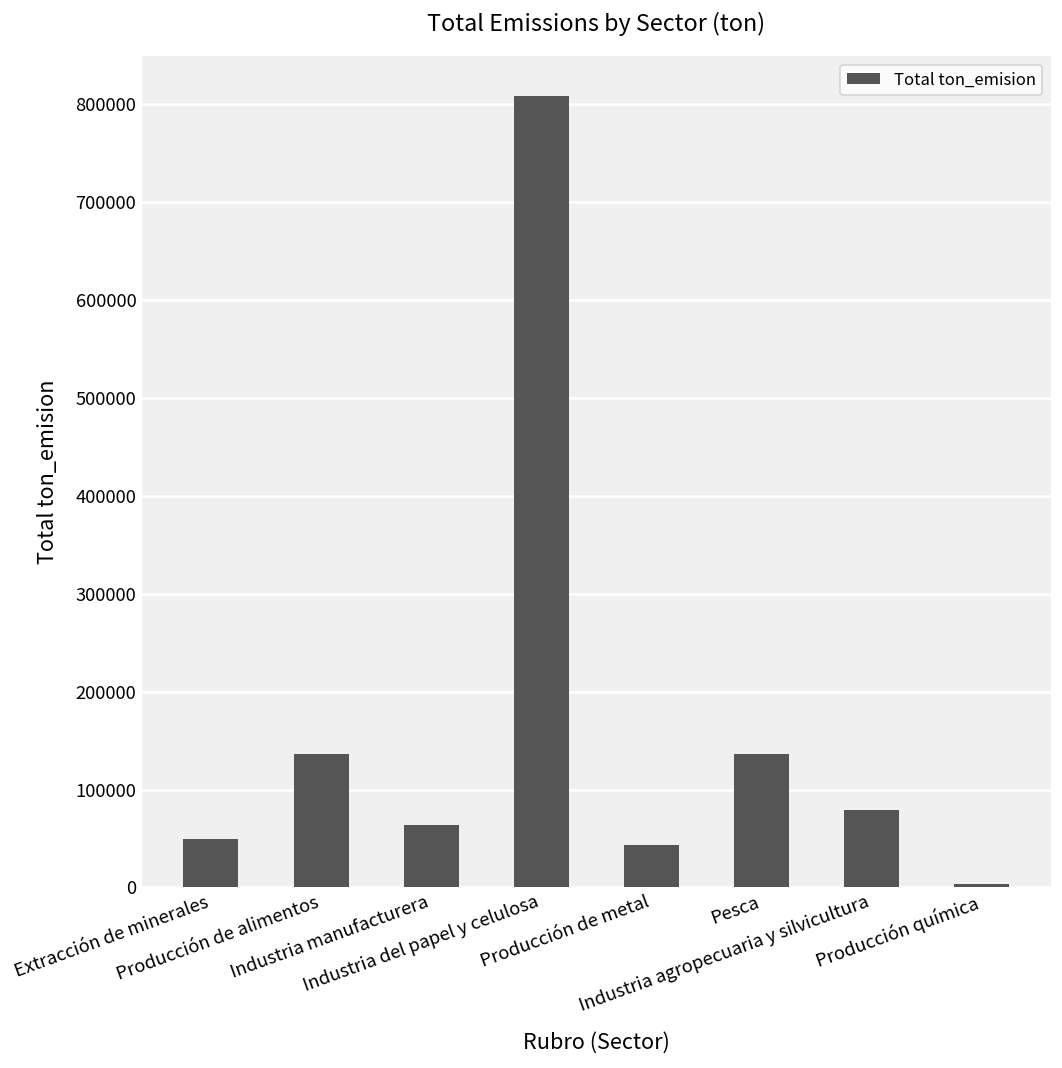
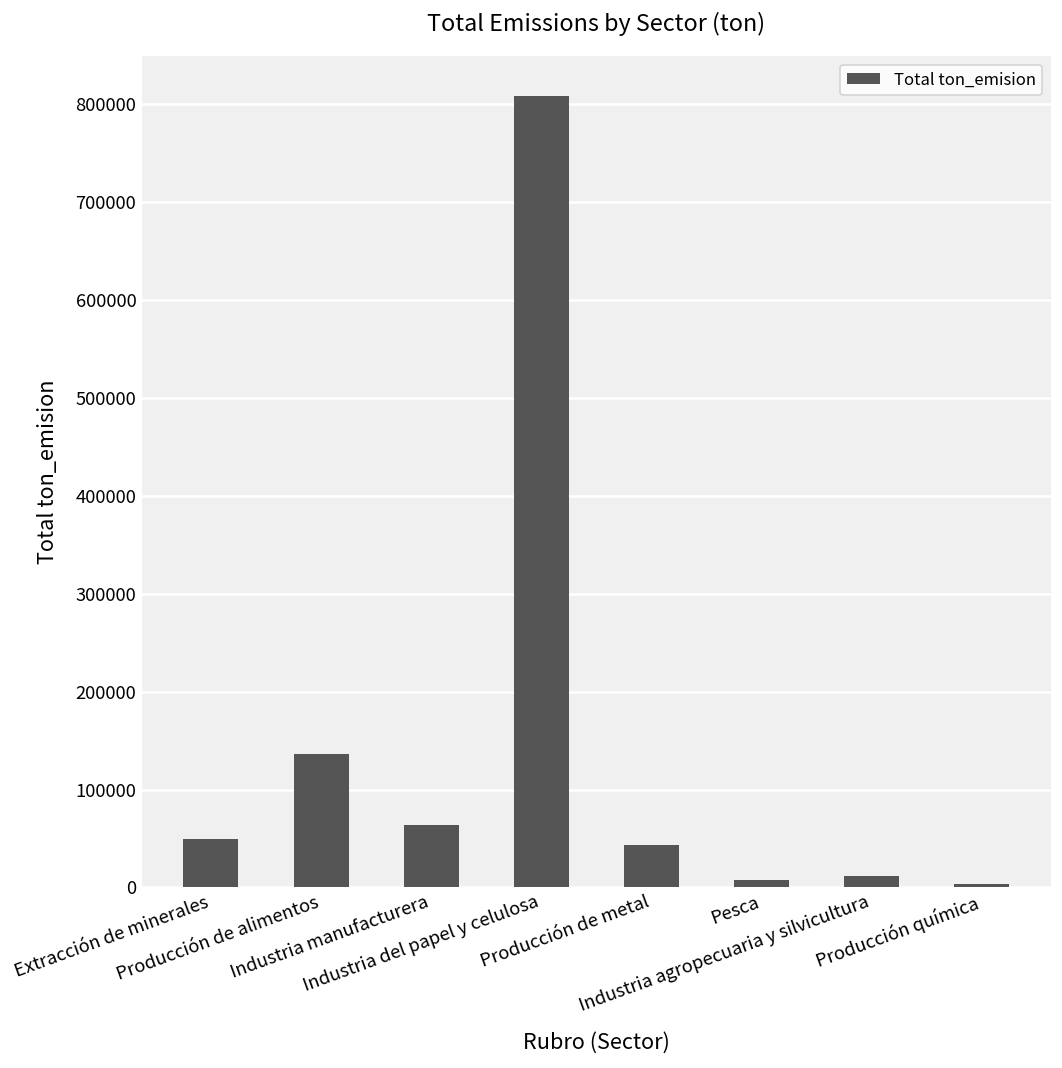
Pesca: 140000 -> 10000
Industria agropecuaria y silvicultura: 80000 -> 10000
